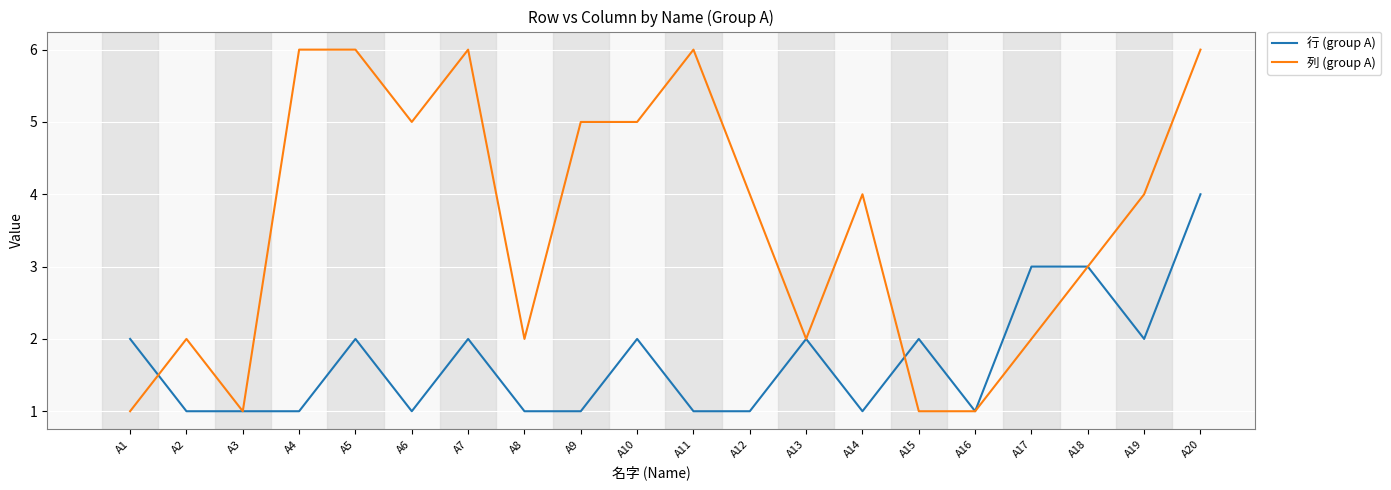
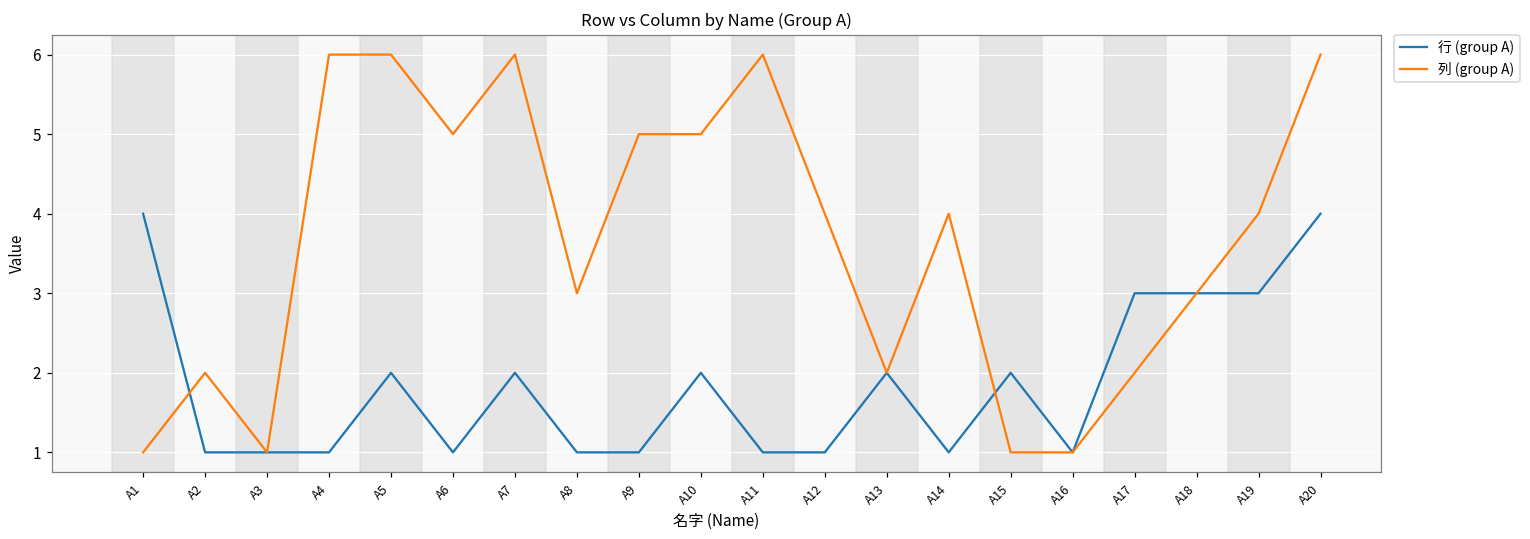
行 (group A), A1: 2 -> 4
列 (group A), A8: 2 -> 3
行 (group A), A19: 2 -> 3
